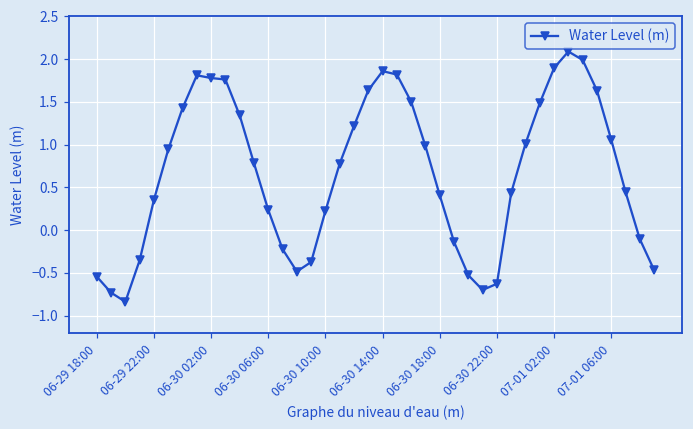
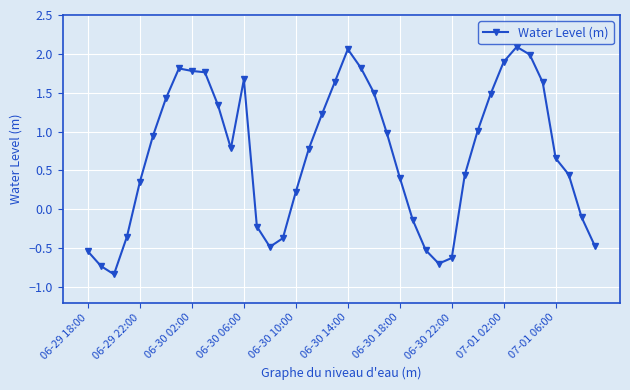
06-30 06:00: 0.2 -> 1.7
06-30 14:00: 1.9 -> 2.1
07-01 06:00: 1.1 -> 0.7
